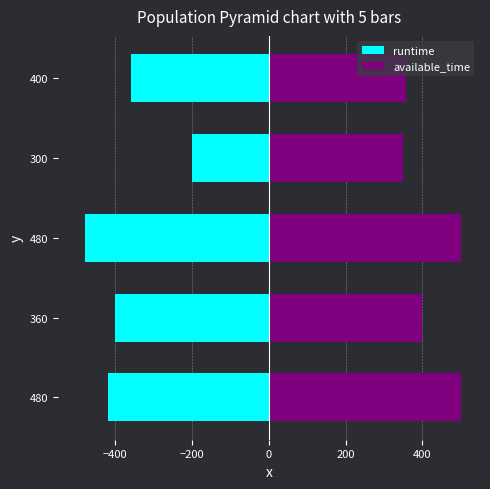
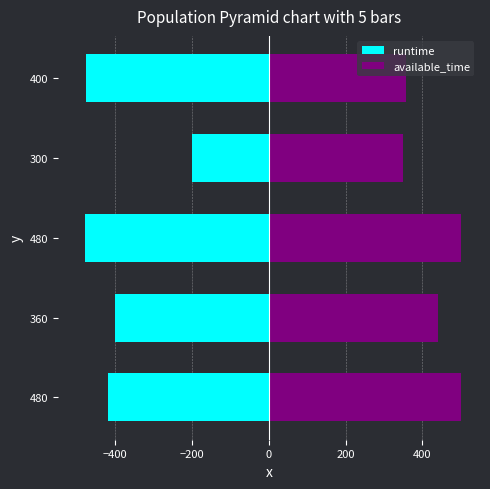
runtime, 400: -360 -> -480
available_time, 360: 400 -> 440
